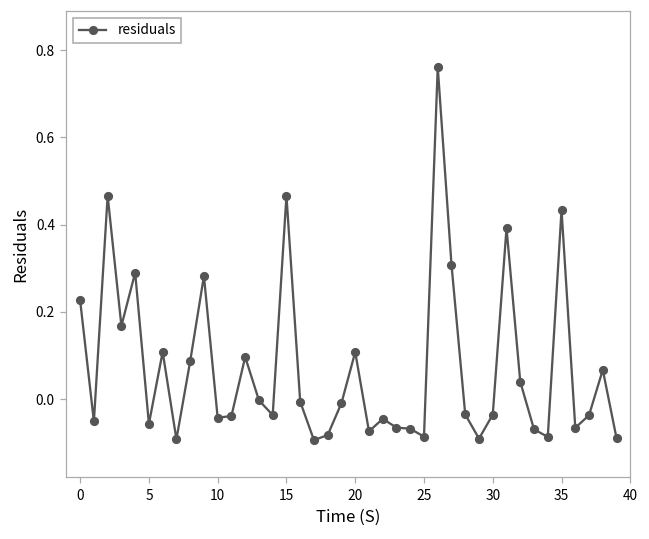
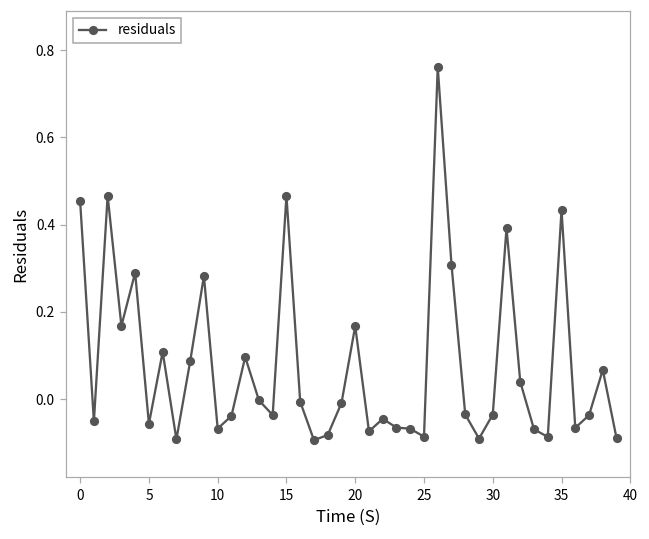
0: 0.23 -> 0.45
10: -0.04 -> -0.07
20: 0.11 -> 0.17
